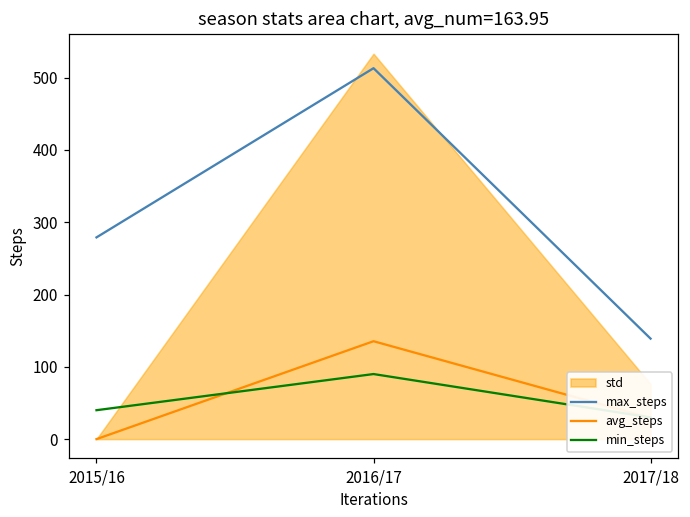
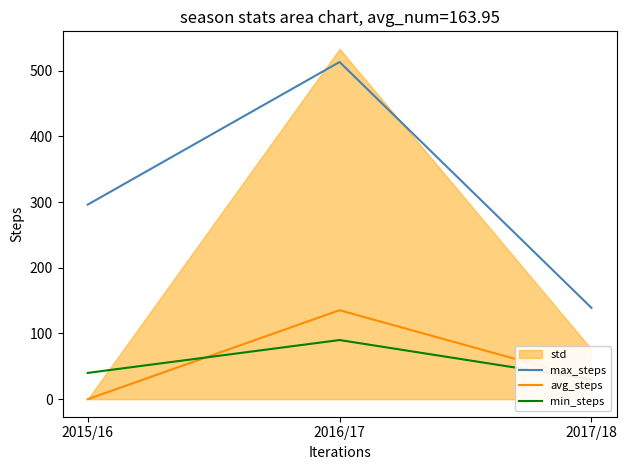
max_steps, 2015/16: 280 -> 300
